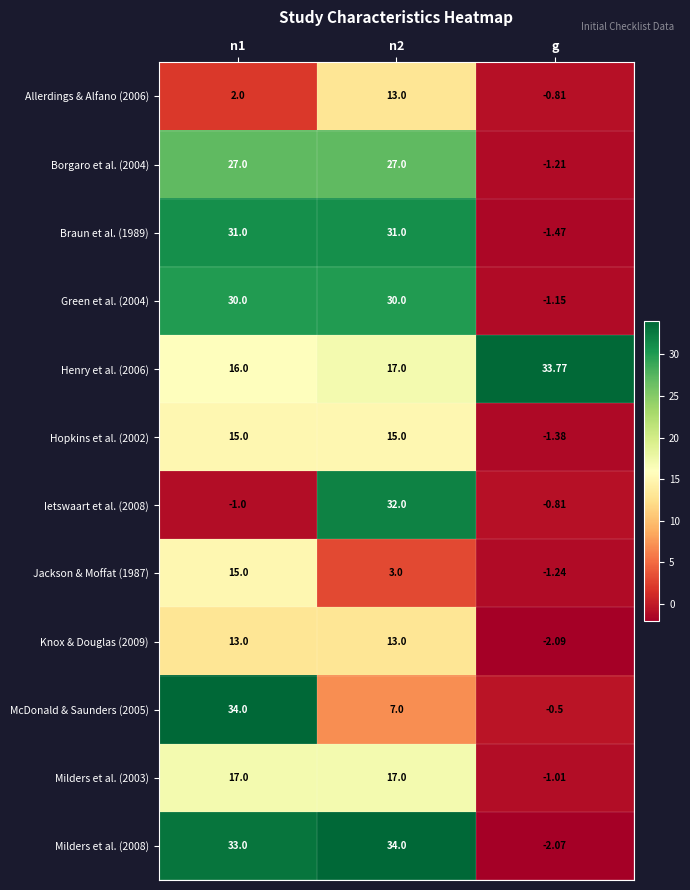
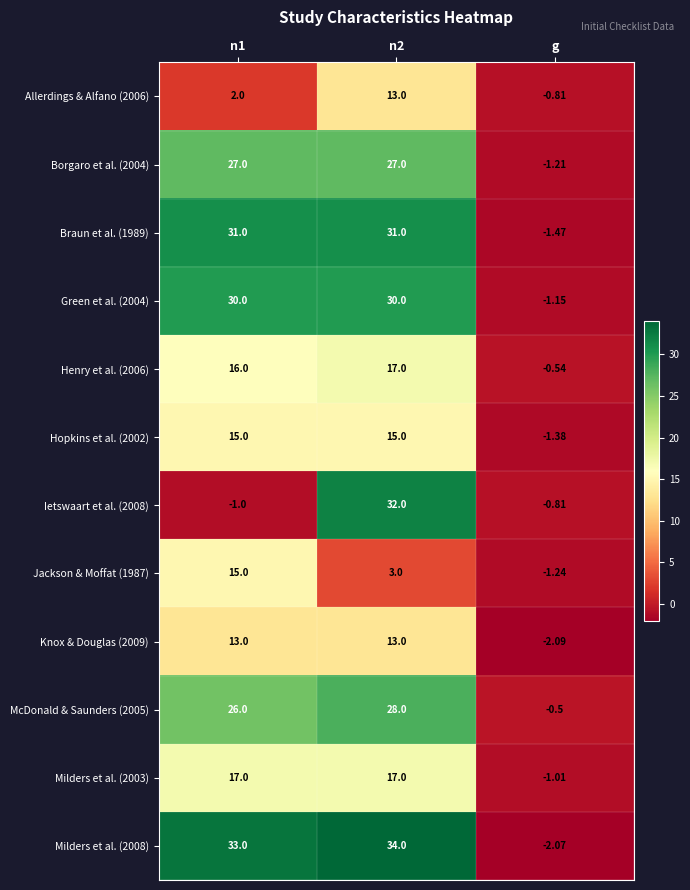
Henry et al. (2006), g: 33.77 -> -0.54
McDonald & Saunders (2005), n1: 34.0 -> 26.0
McDonald & Saunders (2005), n2: 7.0 -> 28.0
